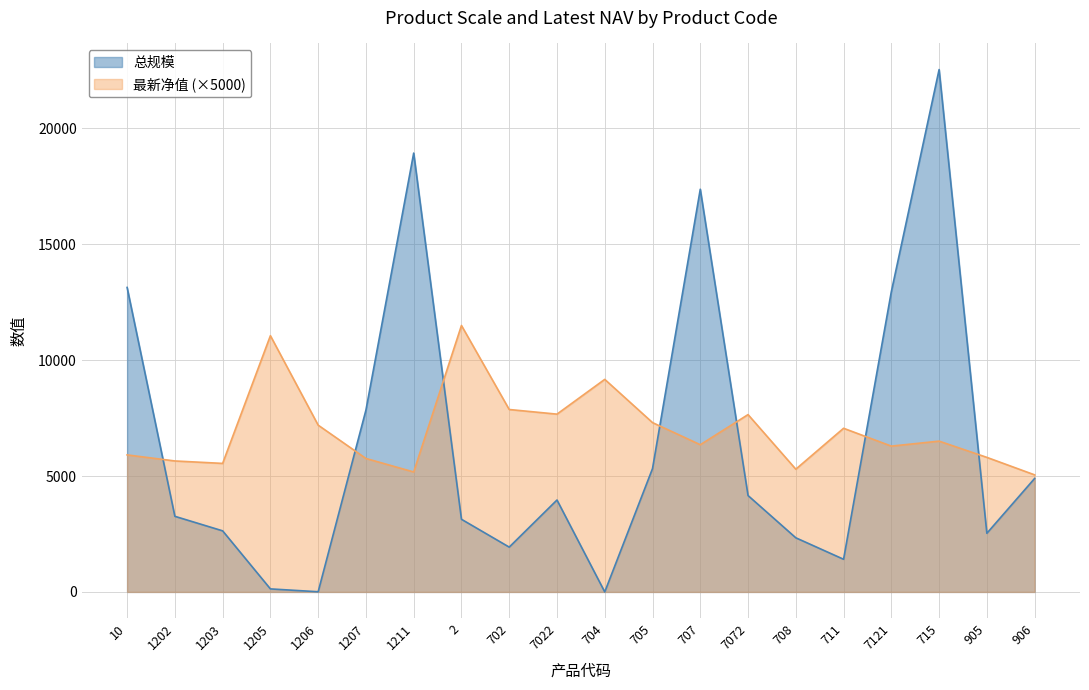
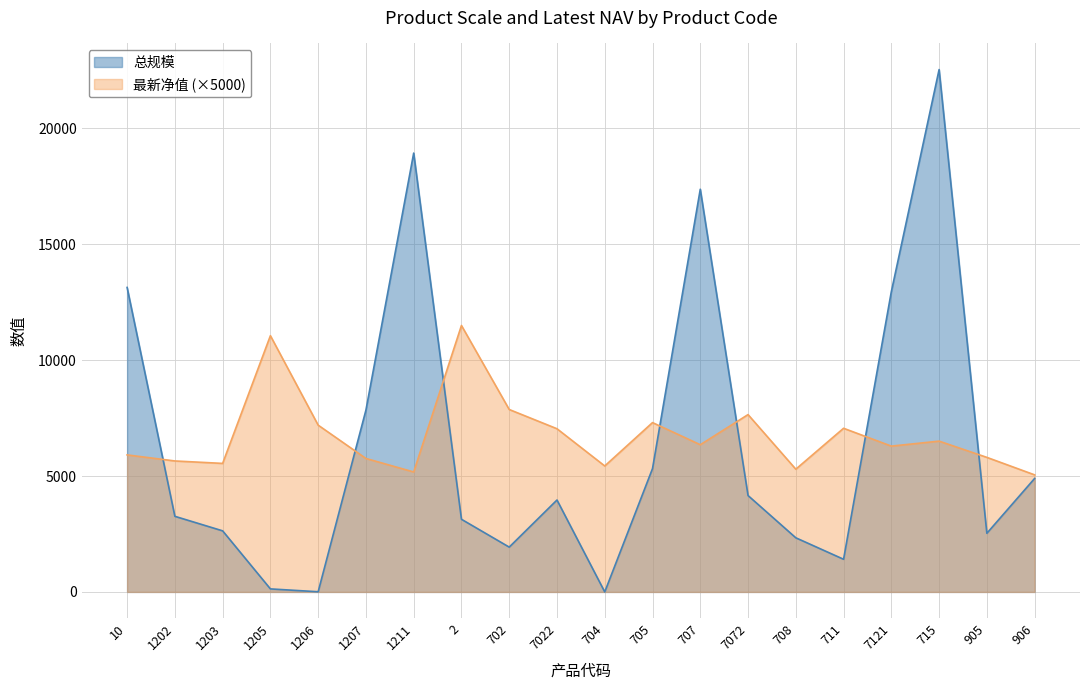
最新净值 (×5000), 7022: 7700 -> 7000
最新净值 (×5000), 704: 9200 -> 5400
